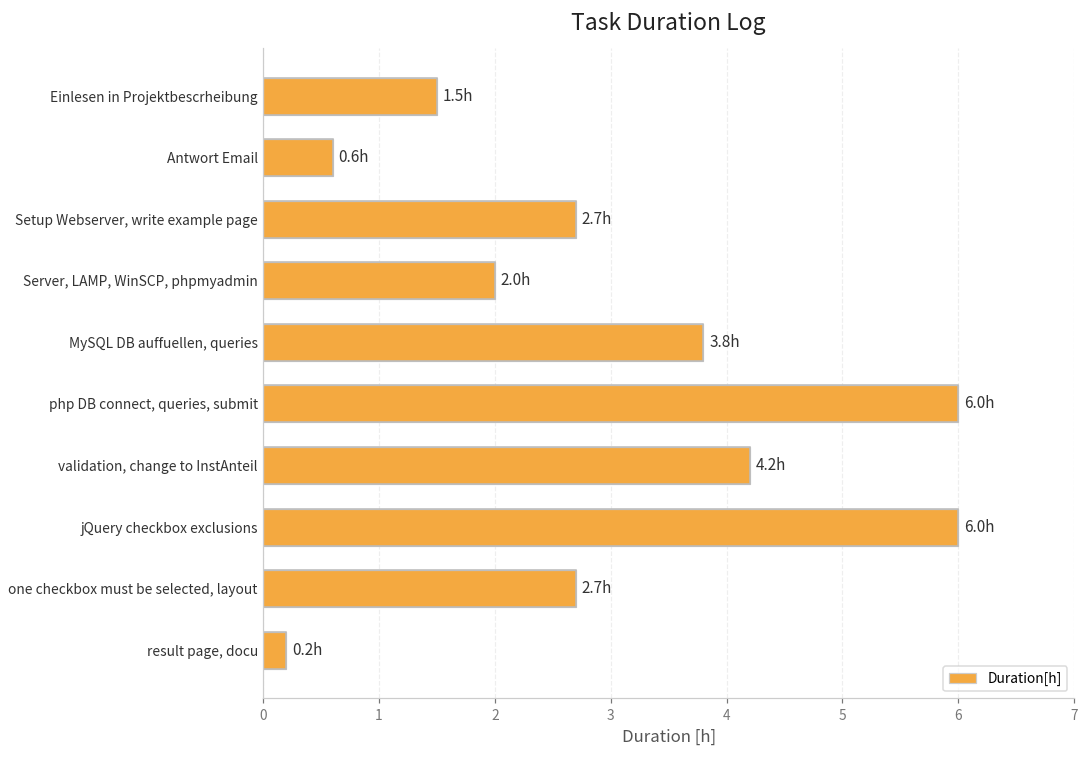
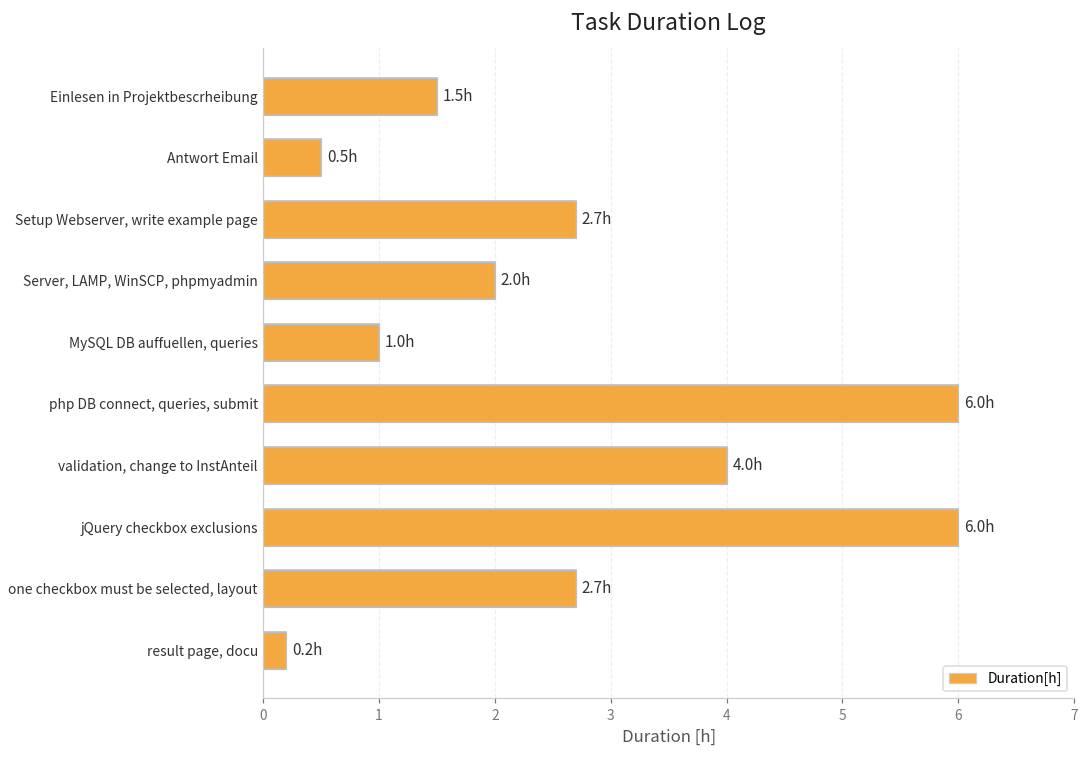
Antwort Email: 0.6h -> 0.5h
MySQL DB auffuellen, queries: 3.8h -> 1.0h
validation, change to InstAnteil: 4.2h -> 4.0h
